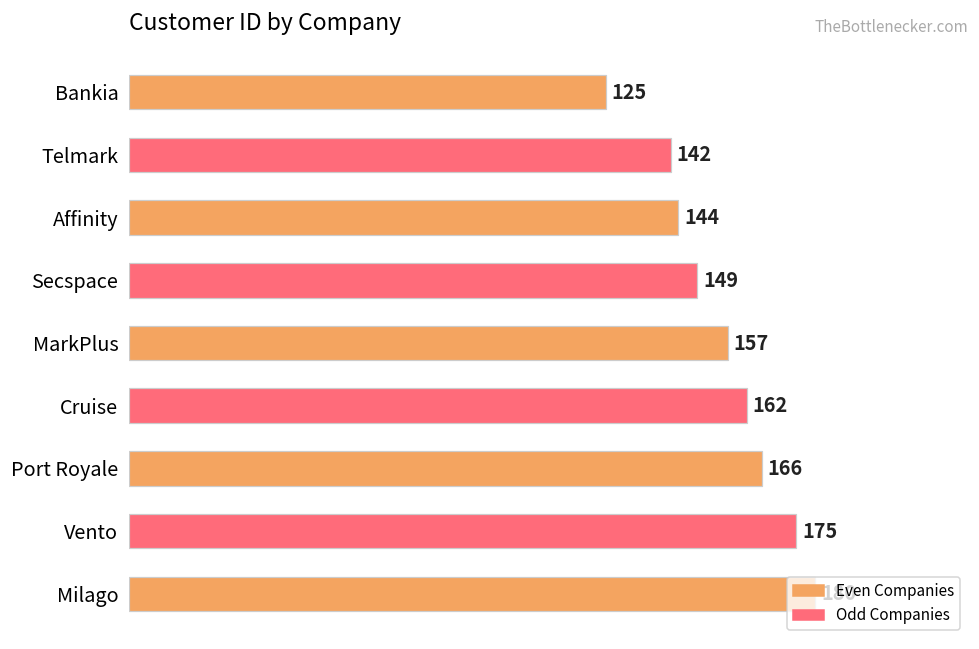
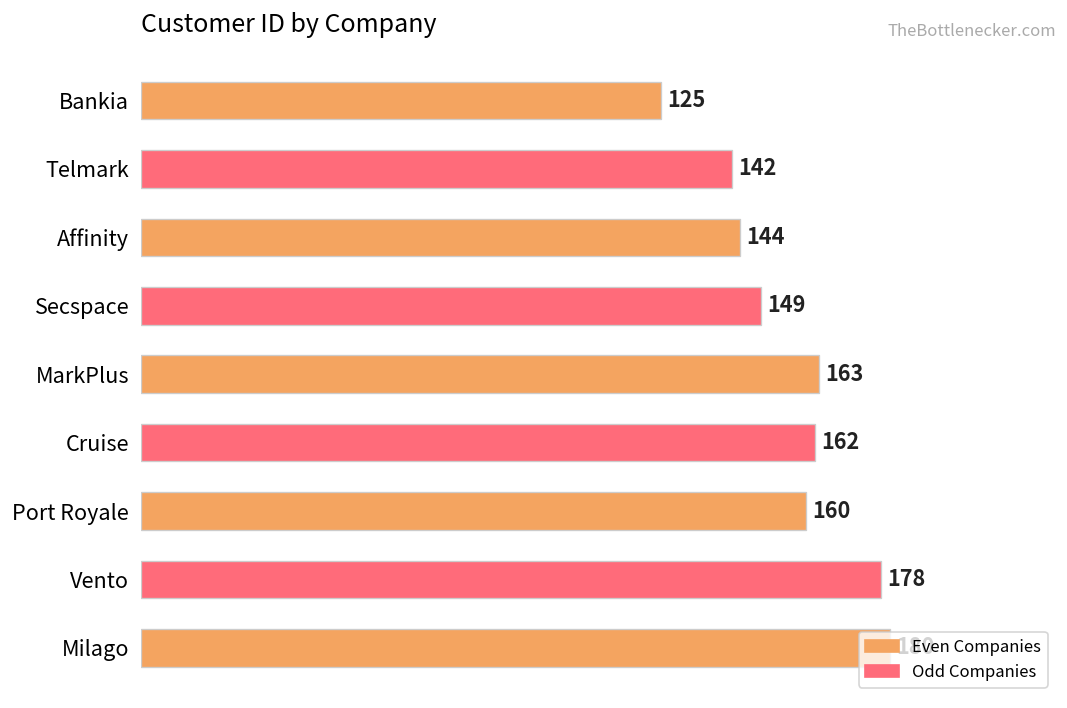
MarkPlus: 157 -> 163
Port Royale: 166 -> 160
Vento: 175 -> 178
